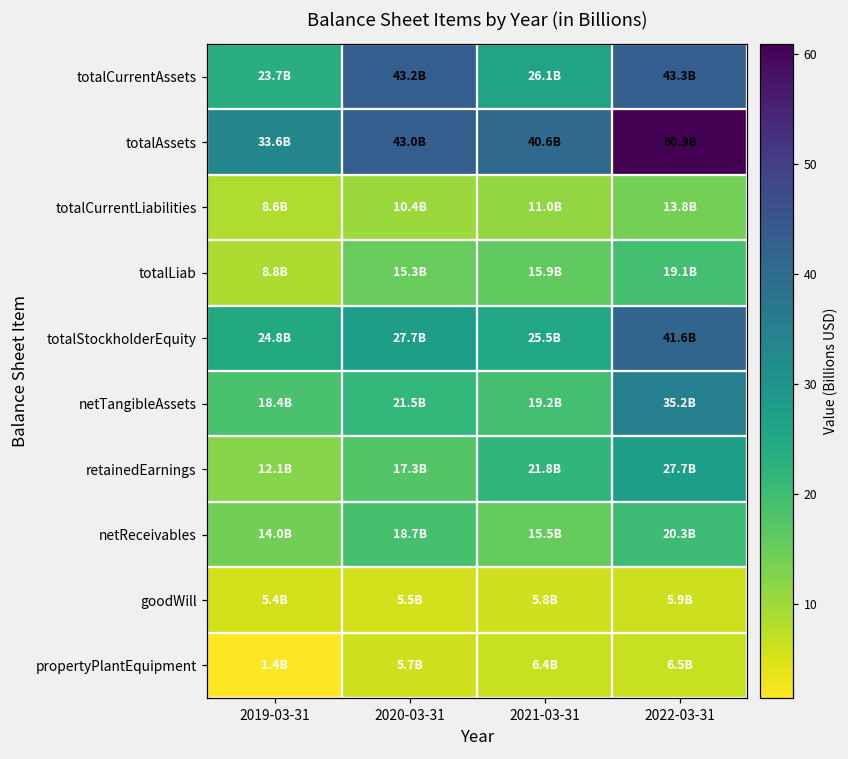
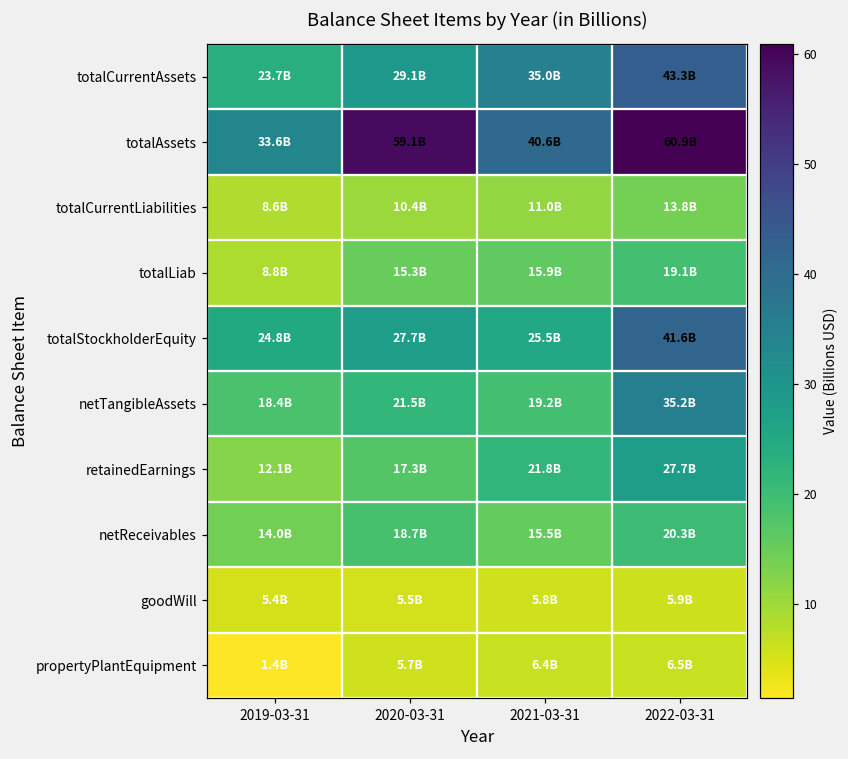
totalCurrentAssets, 2020-03-31: 43.2B -> 29.1B
totalCurrentAssets, 2021-03-31: 26.1B -> 35.0B
totalAssets, 2020-03-31: 43.0B -> 59.1B
